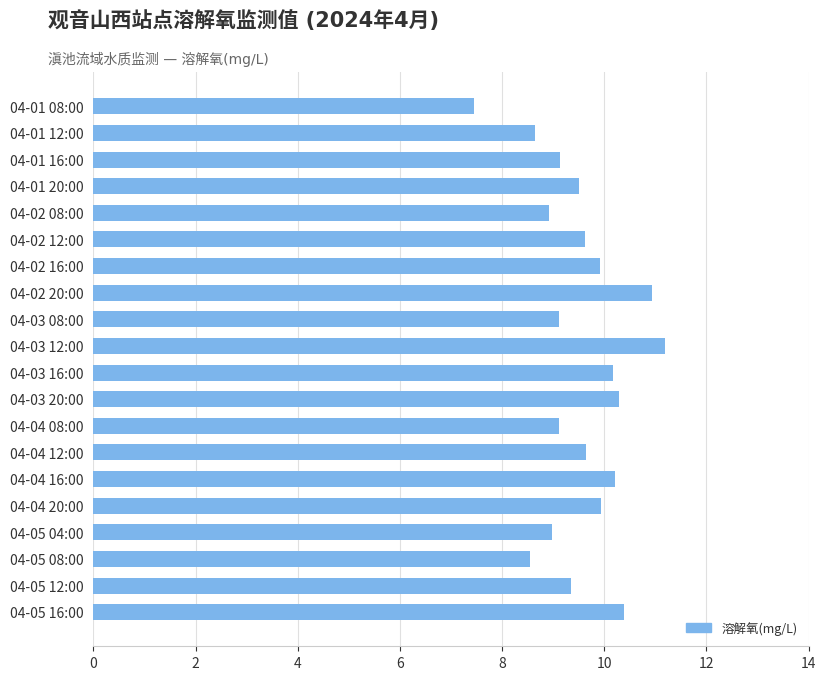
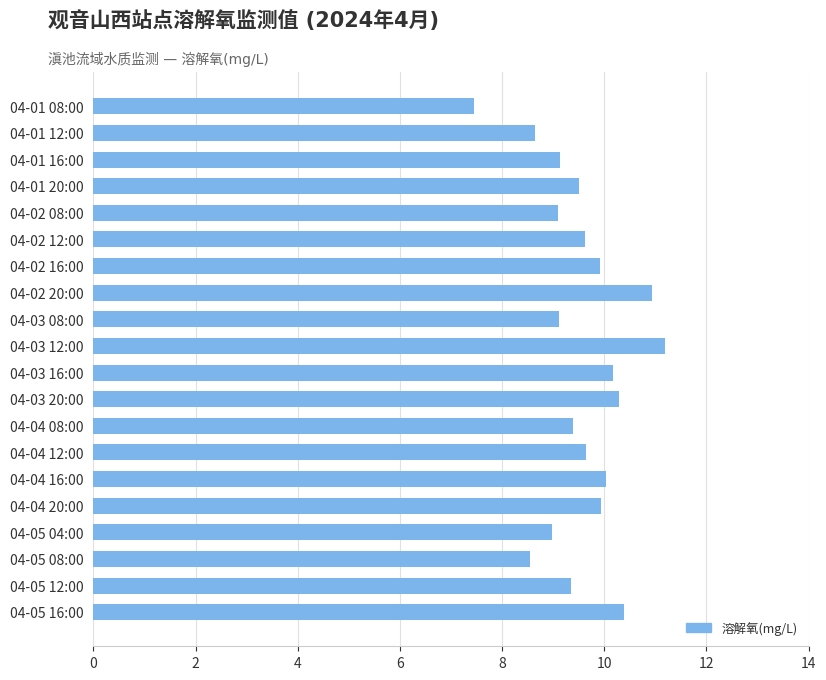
04-02 08:00: 8.9 -> 9.1
04-04 08:00: 9.1 -> 9.4
04-04 16:00: 10.2 -> 10.0
